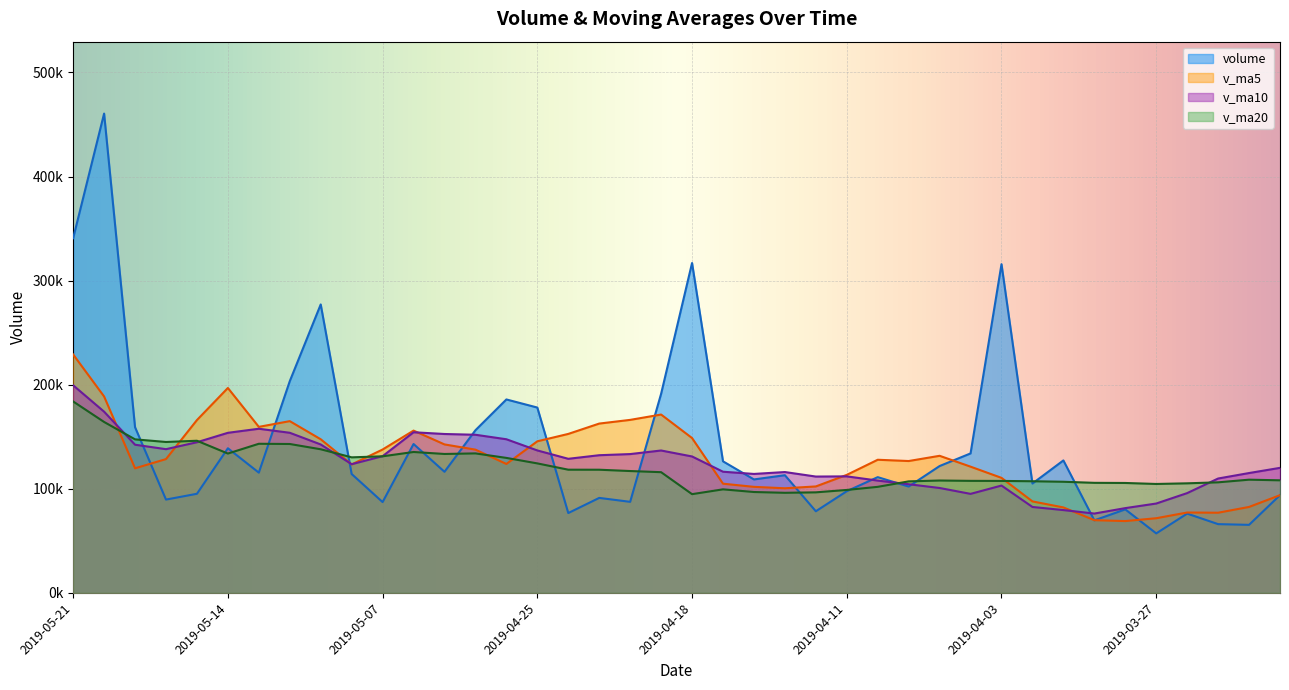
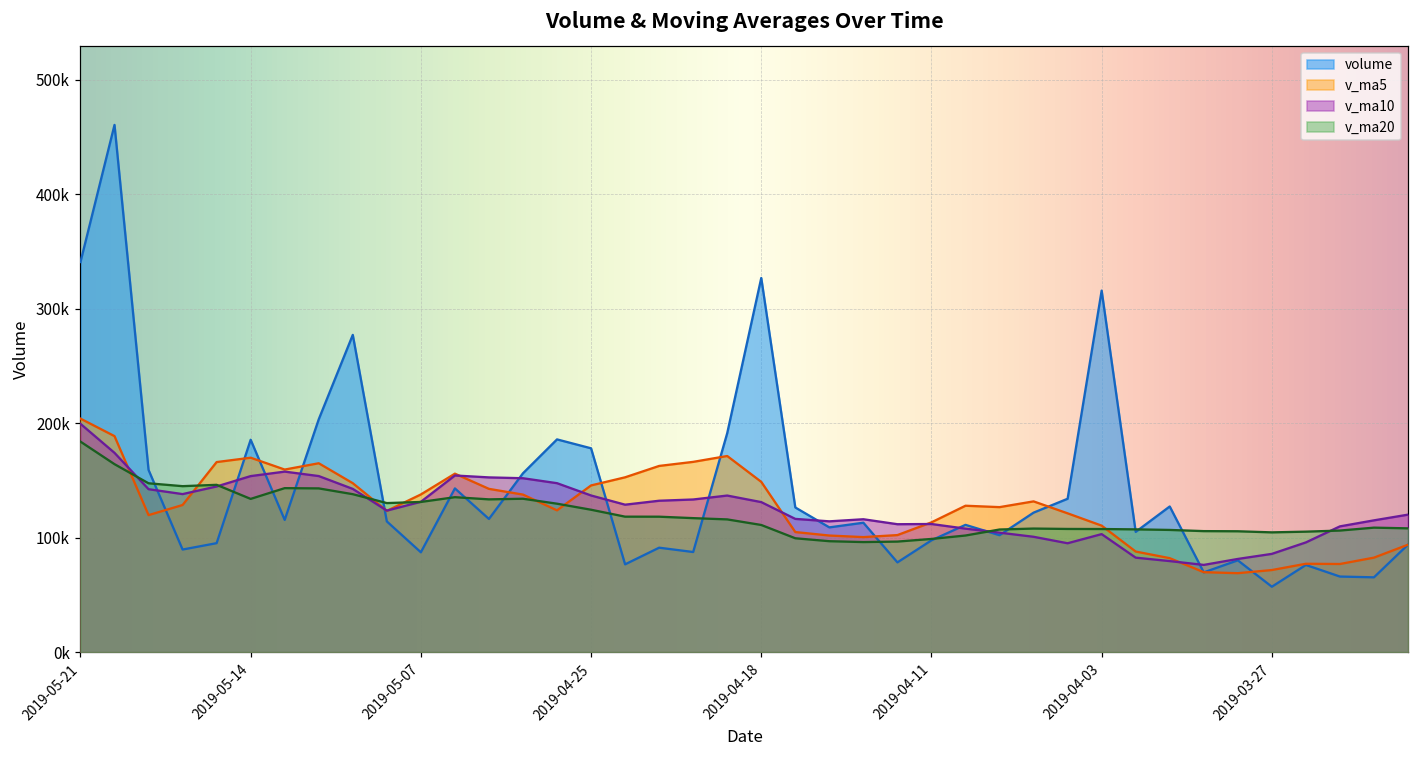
v_ma5, 2019-05-21: 229000 -> 204000
volume, 2019-05-14: 139000 -> 186000
v_ma5, 2019-05-14: 197000 -> 170000
volume, 2019-04-18: 317000 -> 327000
v_ma20, 2019-04-18: 95000 -> 111000
